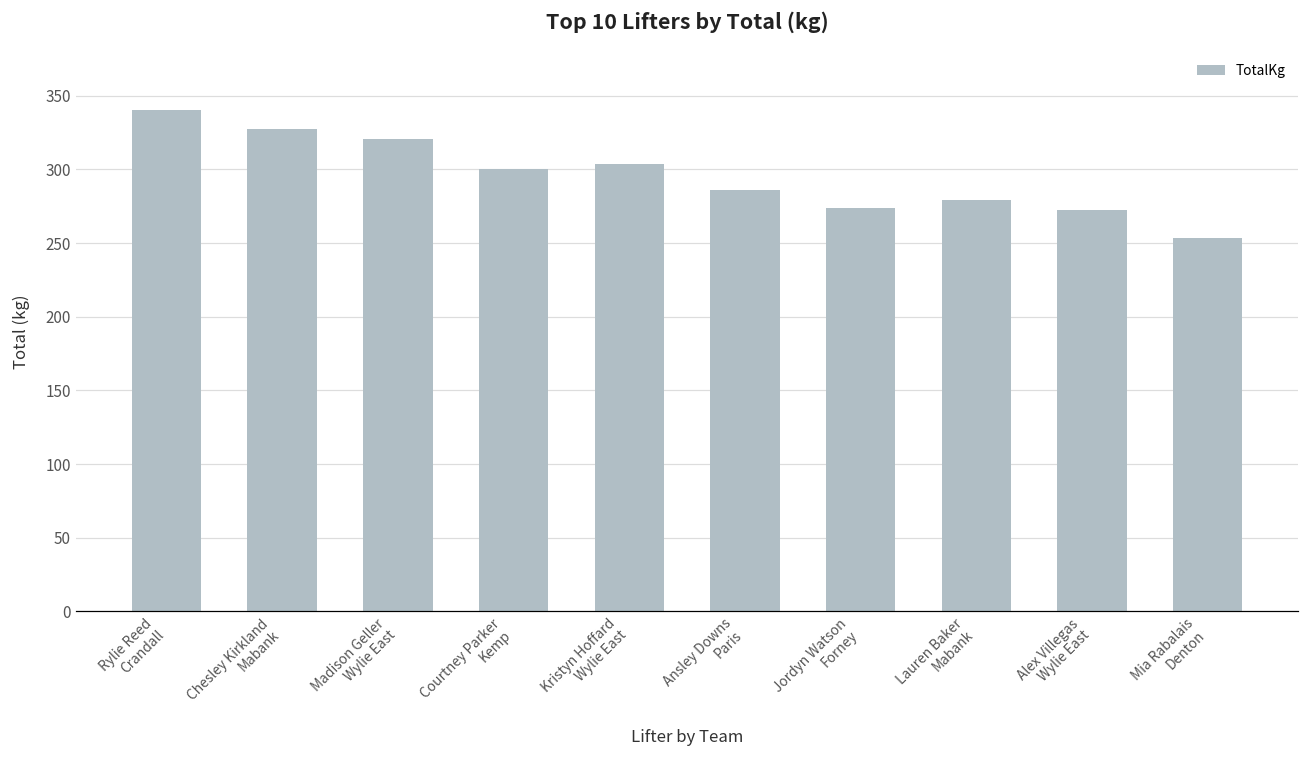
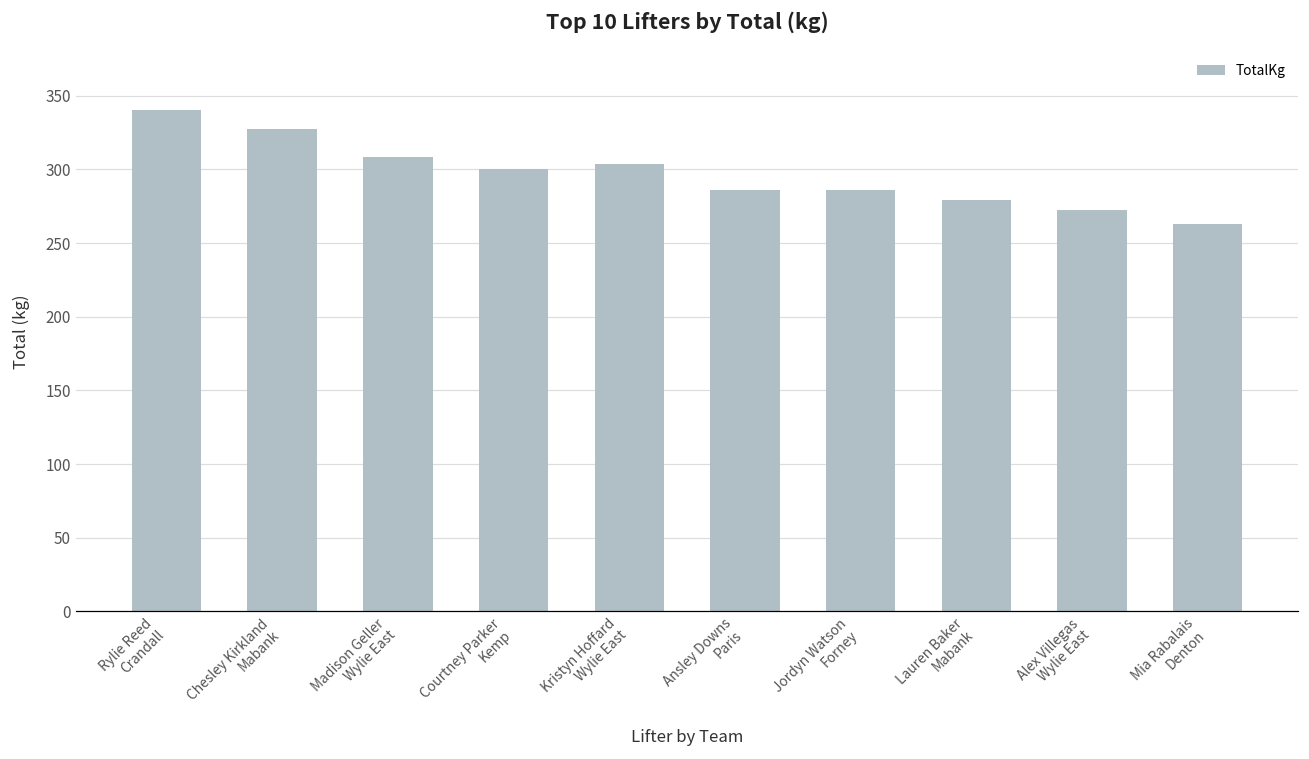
Madison Geller Wylie East: 320 -> 308
Jordyn Watson Forney: 274 -> 286
Mia Rabalais Denton: 253 -> 263
